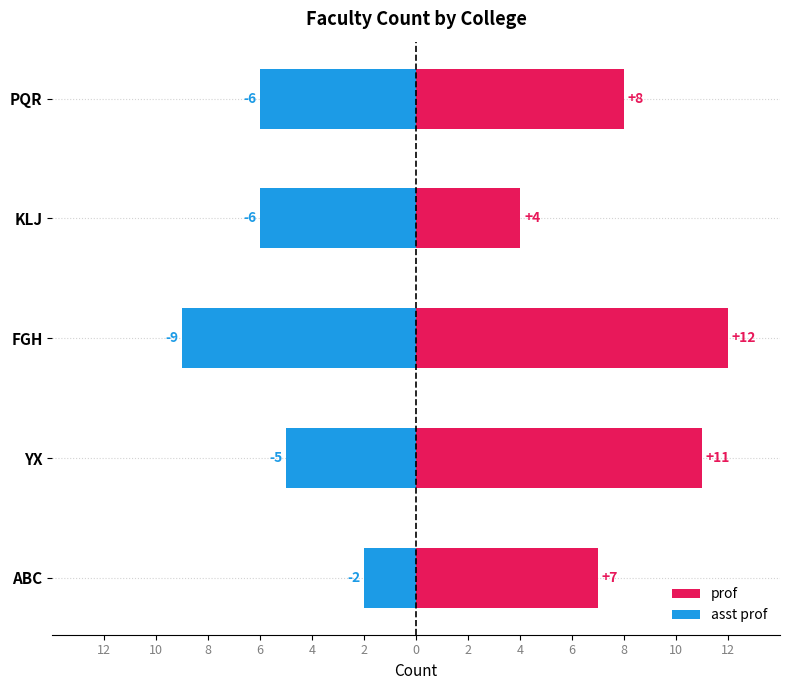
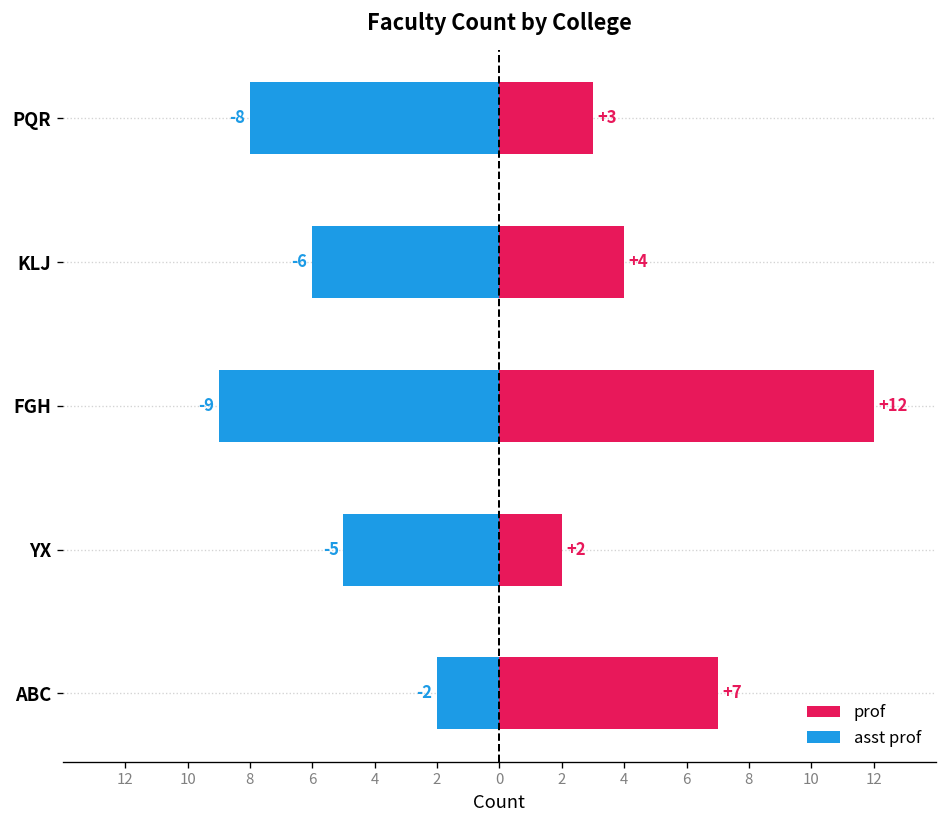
prof, PQR: +8 -> +3
asst prof, PQR: -6 -> -8
prof, YX: +11 -> +2
